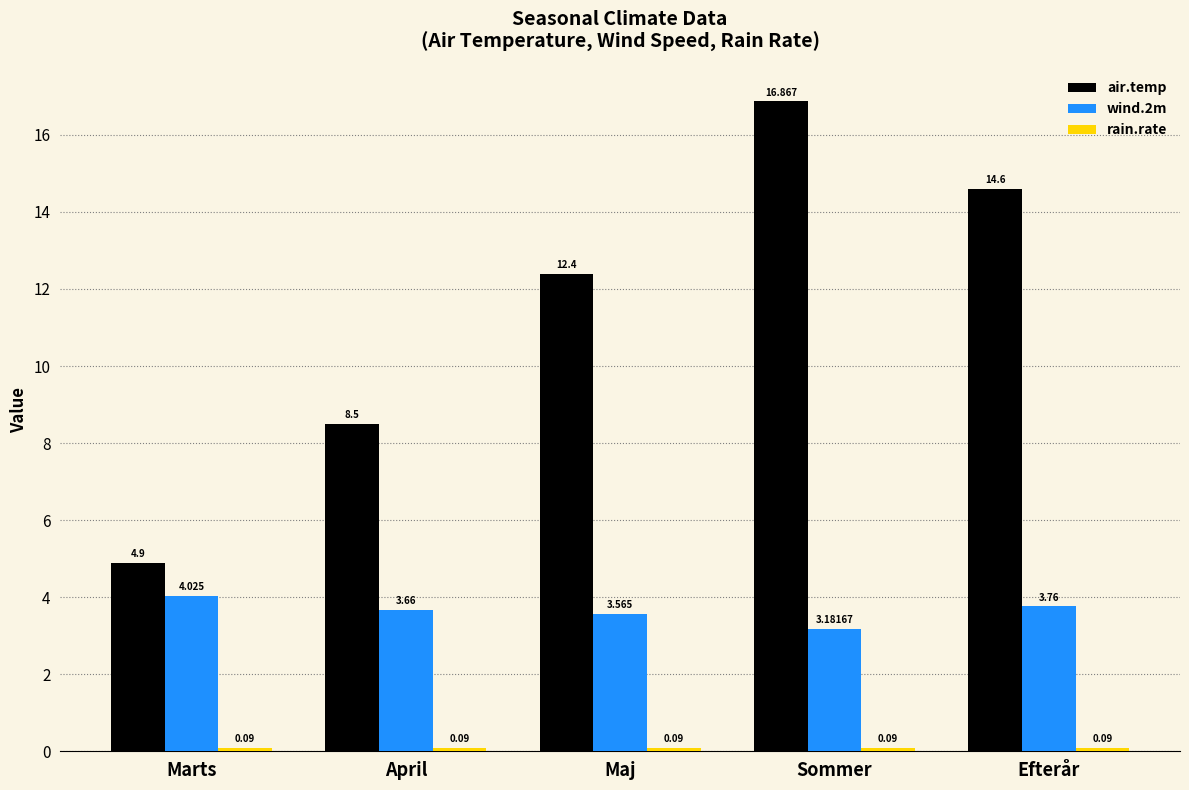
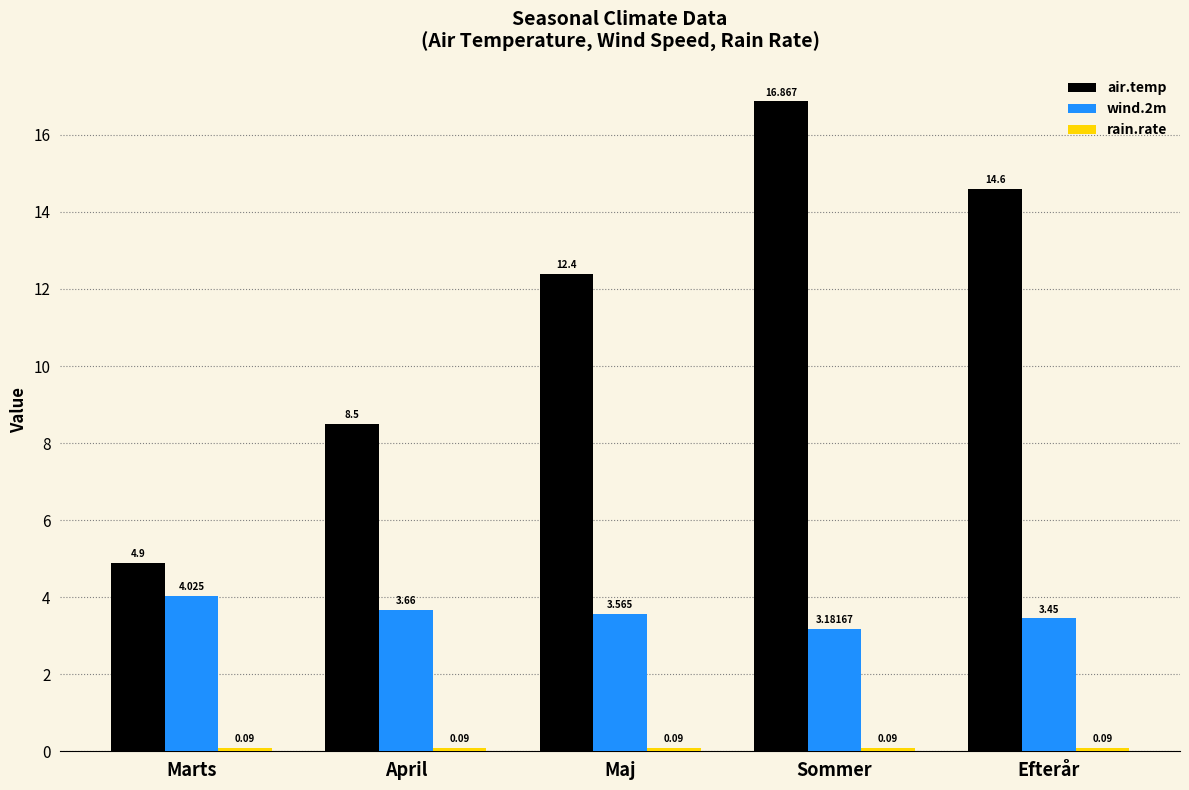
wind.2m, Efterår: 3.76 -> 3.45
